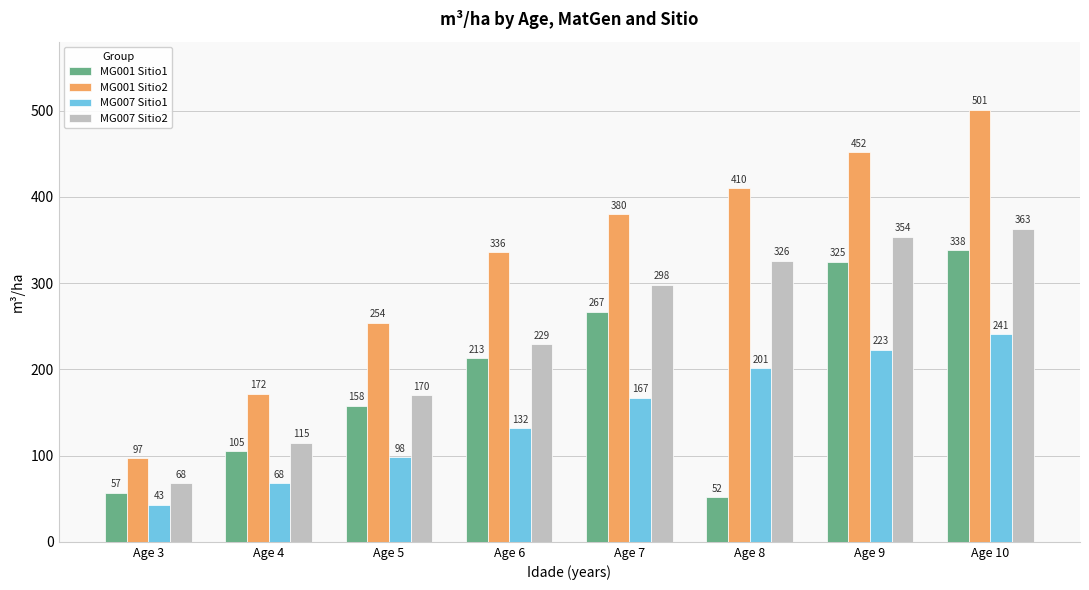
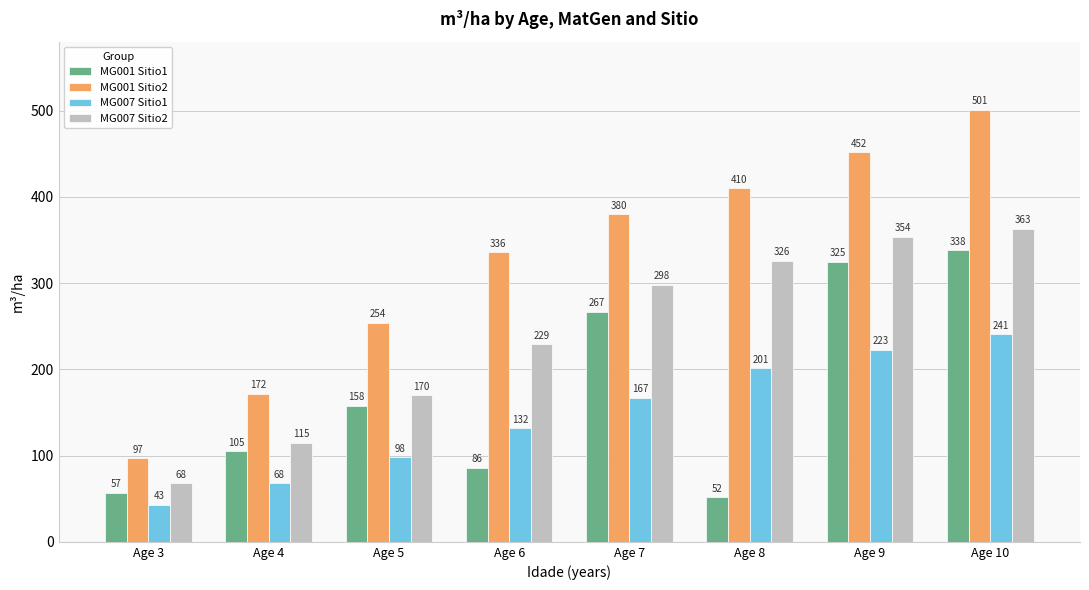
MG001 Sitio1, Age 6: 213 -> 86
